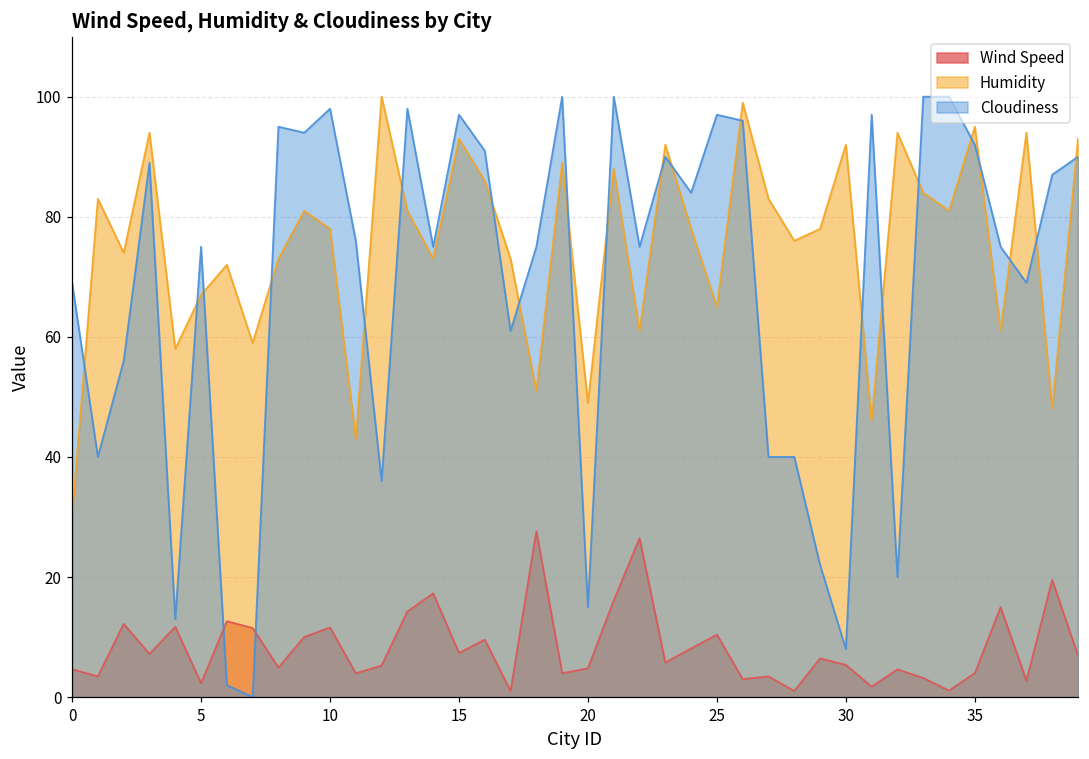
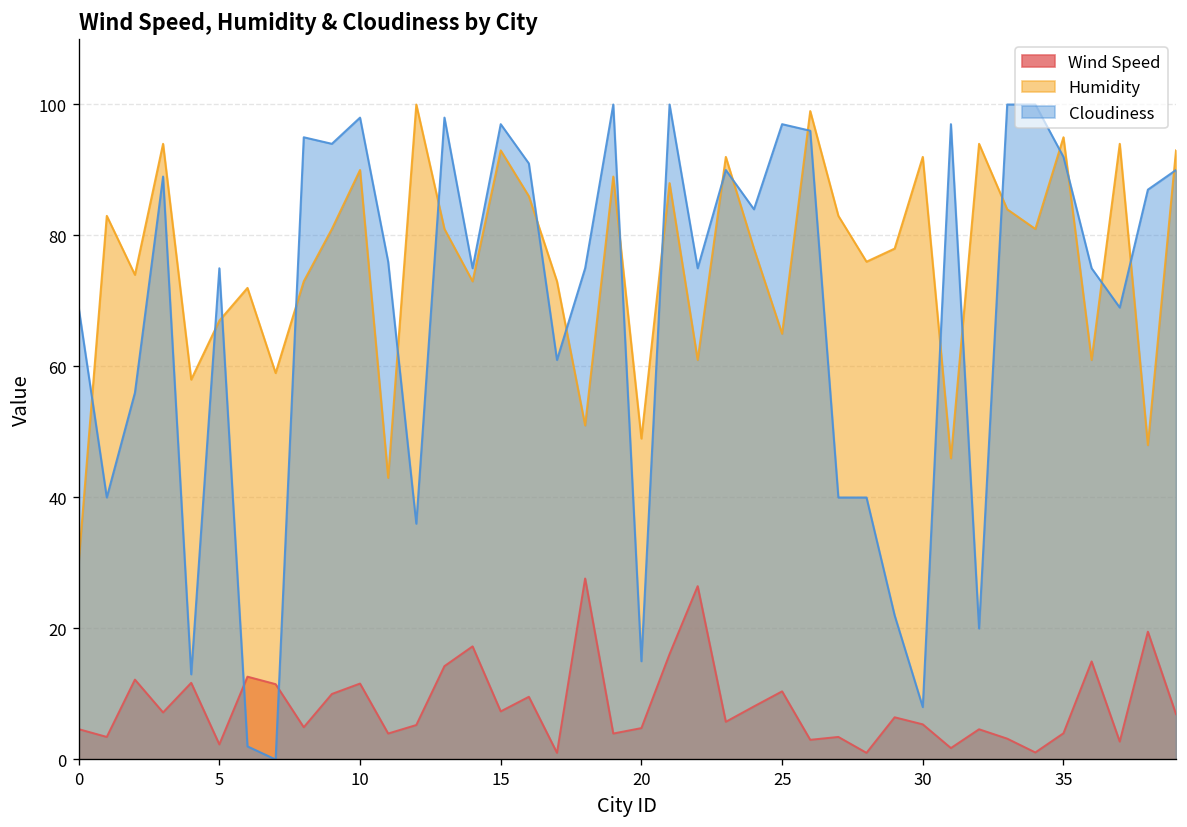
Humidity, 10: 78 -> 90
